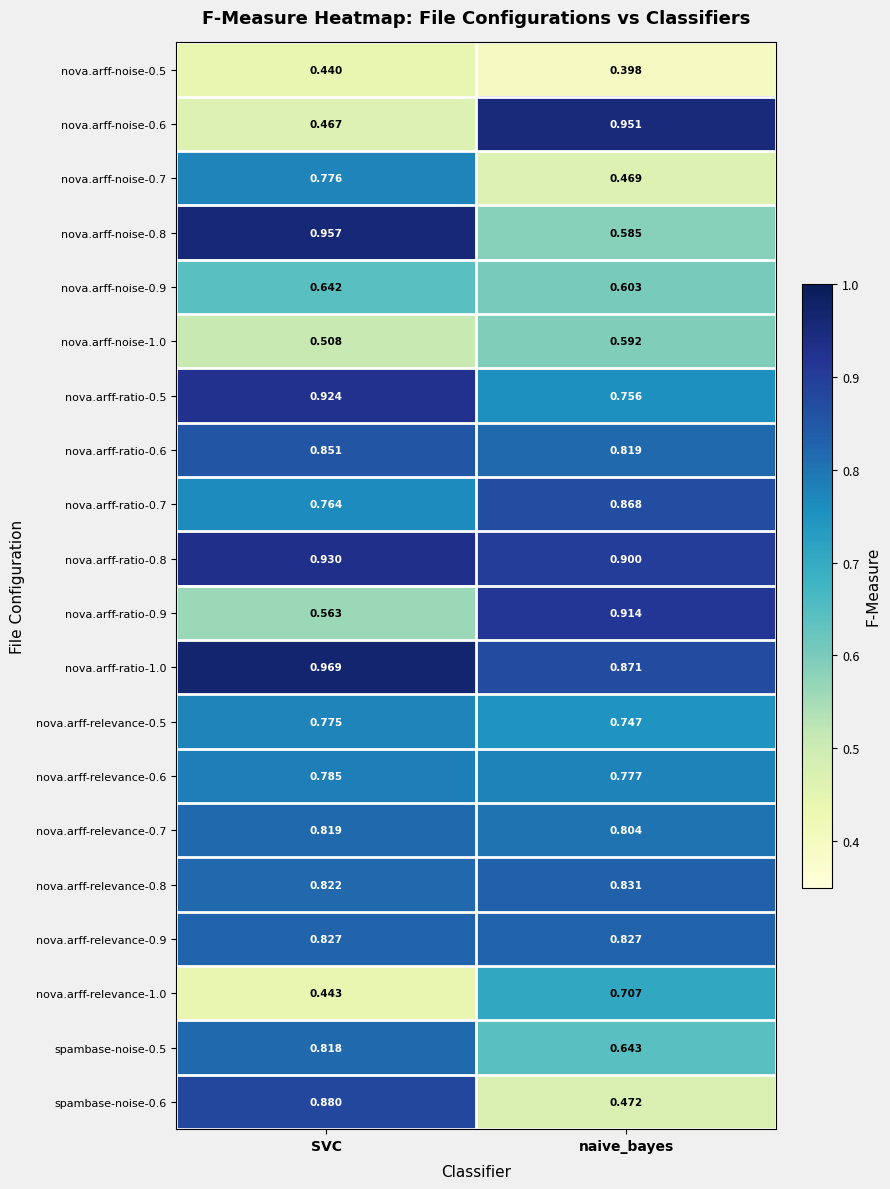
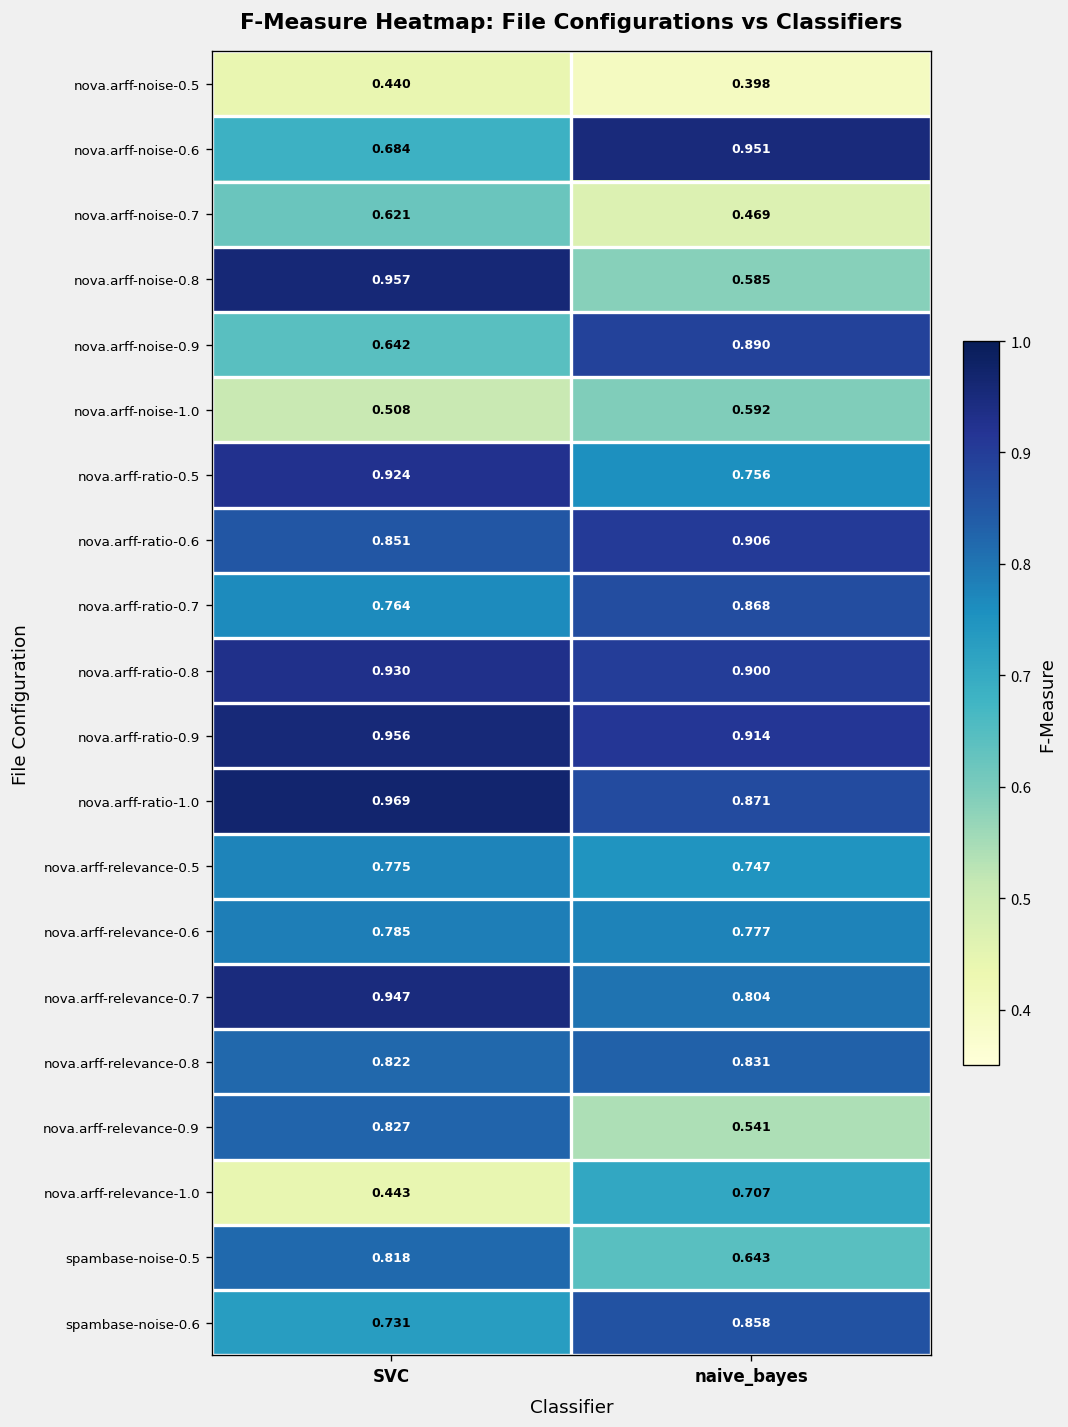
nova.arff-noise-0.6, SVC: 0.467 -> 0.684
nova.arff-noise-0.7, SVC: 0.776 -> 0.621
nova.arff-noise-0.9, naive_bayes: 0.603 -> 0.890
nova.arff-ratio-0.6, naive_bayes: 0.819 -> 0.906
nova.arff-ratio-0.9, SVC: 0.563 -> 0.956
nova.arff-relevance-0.7, SVC: 0.819 -> 0.947
nova.arff-relevance-0.9, naive_bayes: 0.827 -> 0.541
spambase-noise-0.6, SVC: 0.880 -> 0.731
spambase-noise-0.6, naive_bayes: 0.472 -> 0.858
